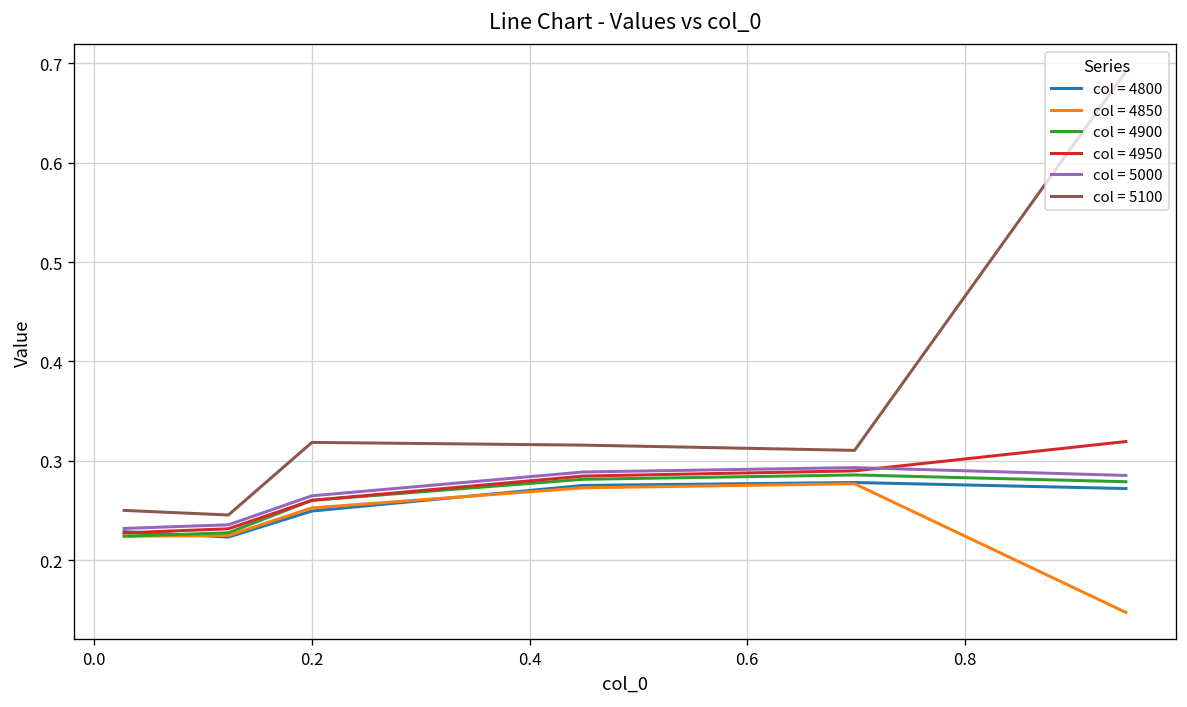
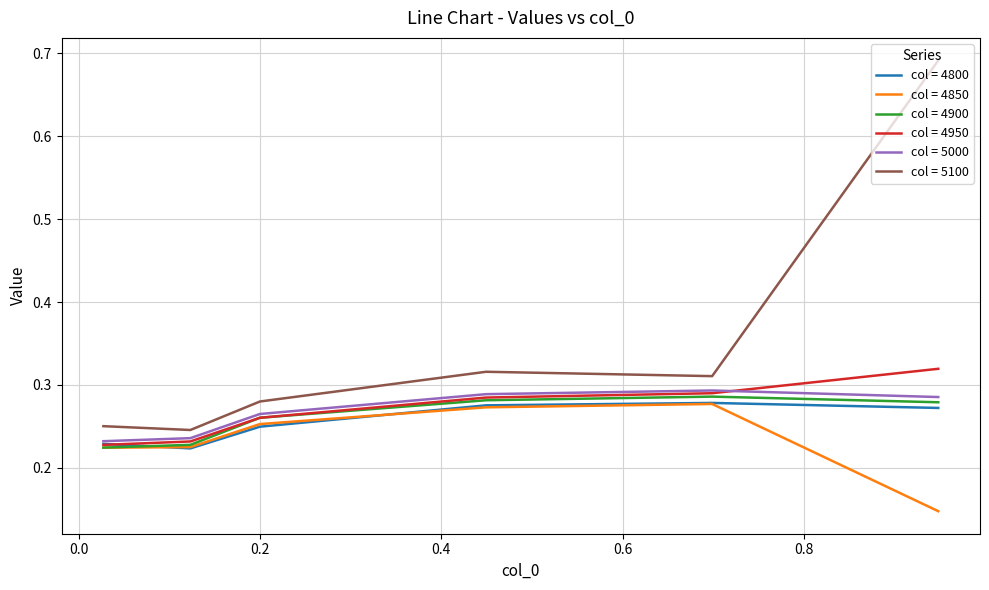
col = 5100, 0.2: 0.32 -> 0.28
